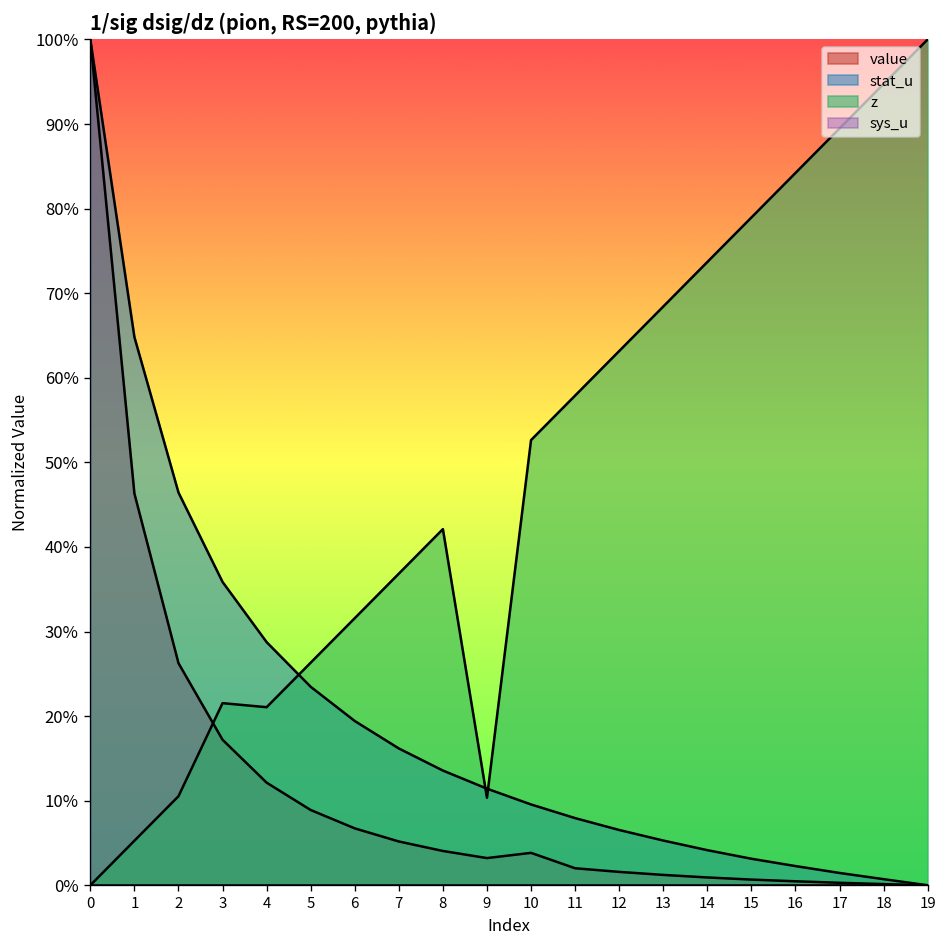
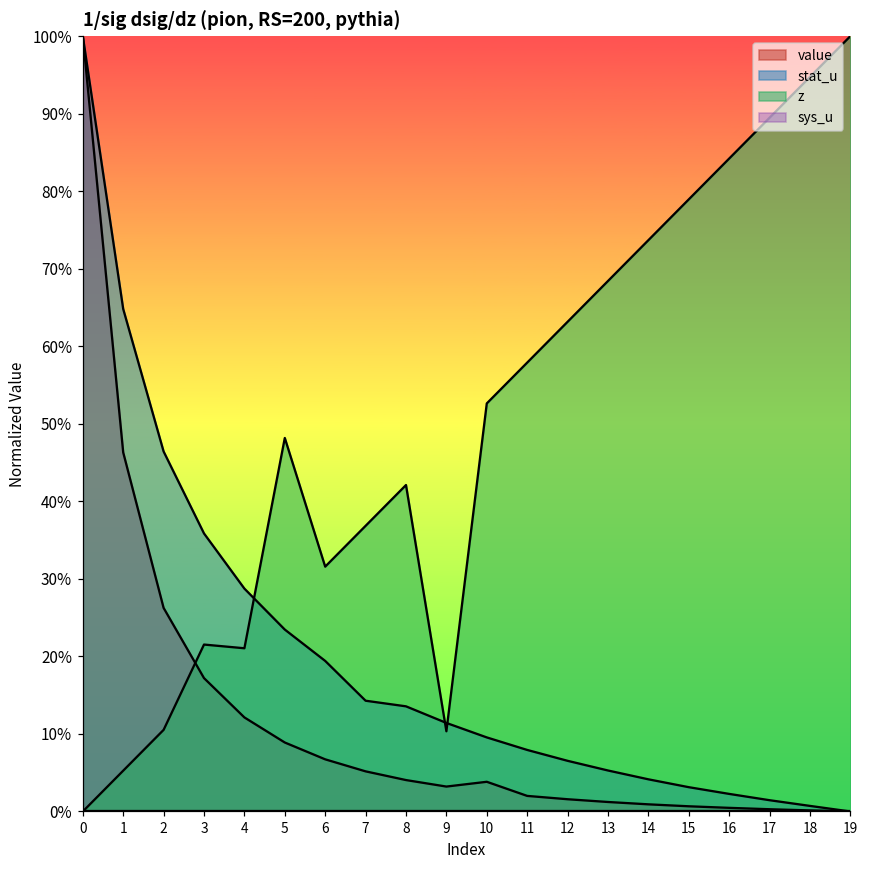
z, 5: 26% -> 48%
stat_u, 7: 16% -> 14%
